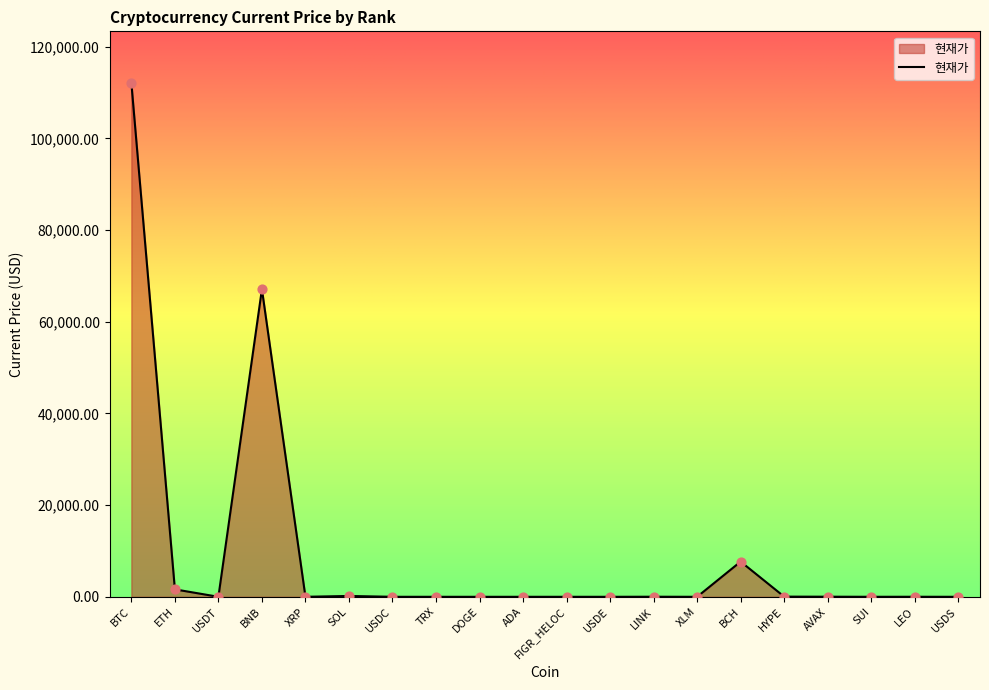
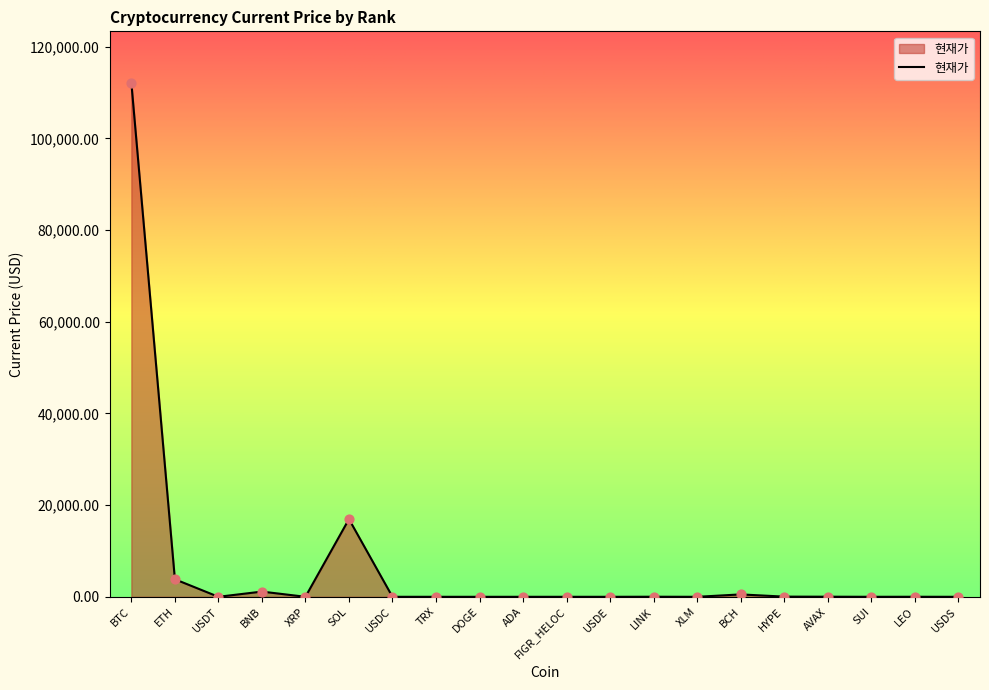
ETH: 2,000 -> 4,000
BNB: 67,000 -> 1,000
SOL: 0 -> 17,000
BCH: 8,000 -> 1,000
